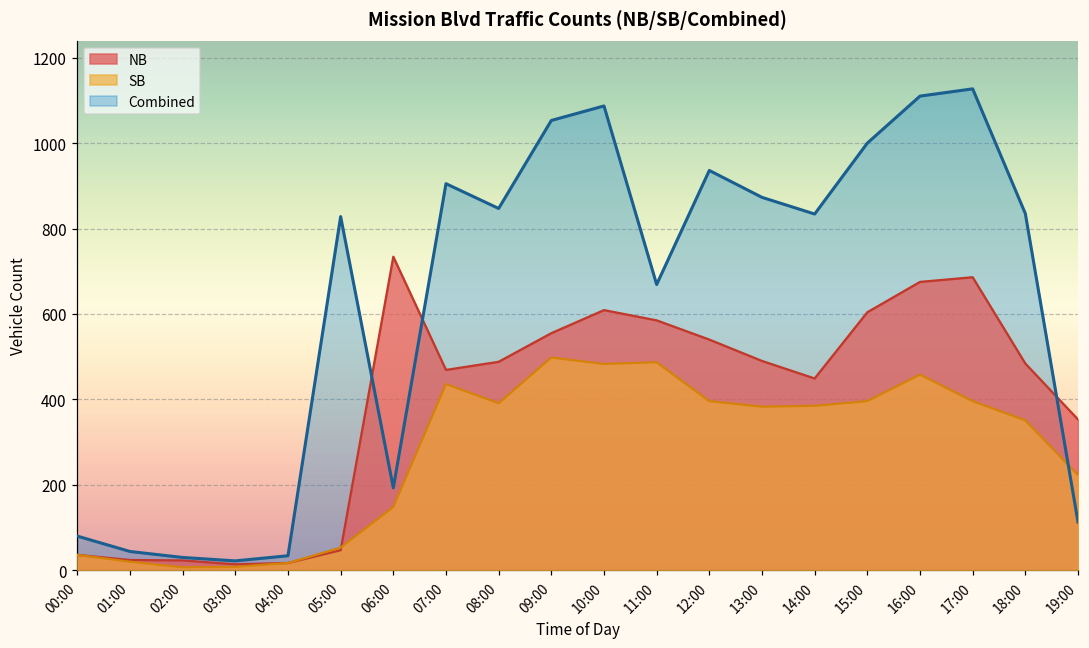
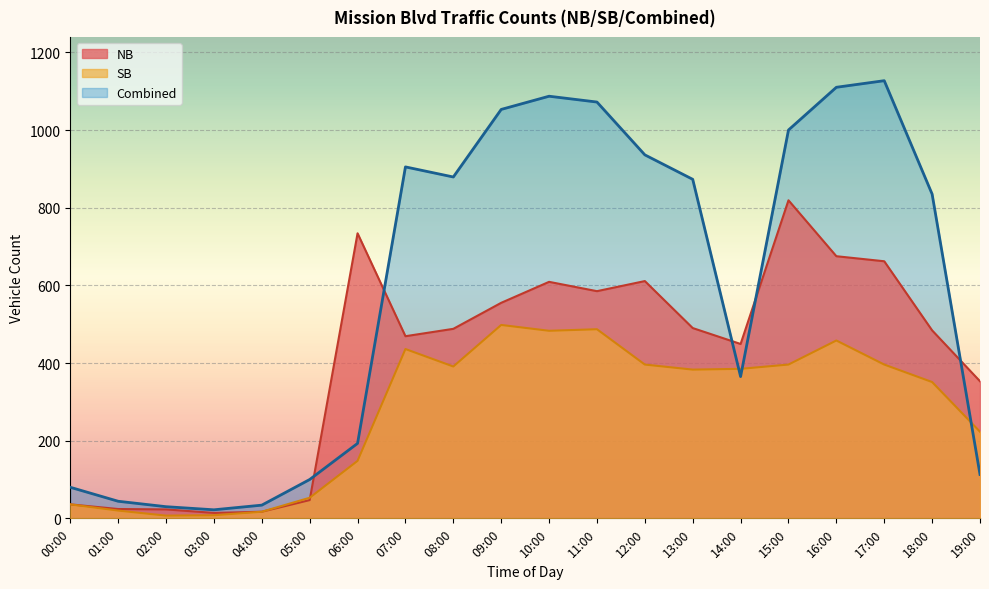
Combined, 05:00: 830 -> 100
Combined, 08:00: 850 -> 880
Combined, 11:00: 670 -> 1070
NB, 12:00: 540 -> 610
Combined, 14:00: 830 -> 370
NB, 15:00: 600 -> 820
NB, 17:00: 690 -> 660
